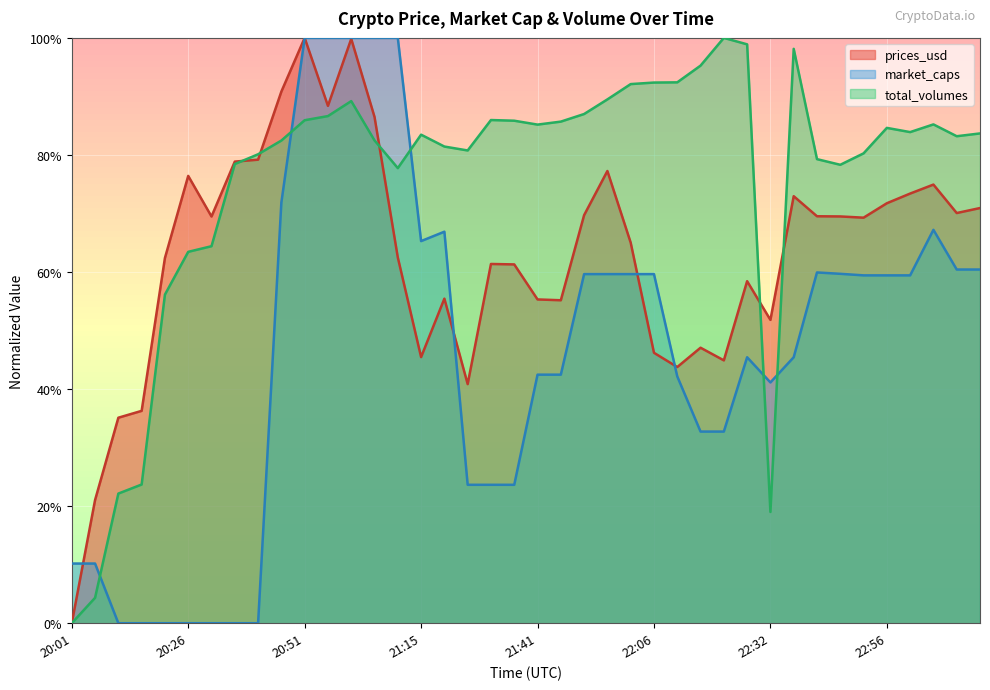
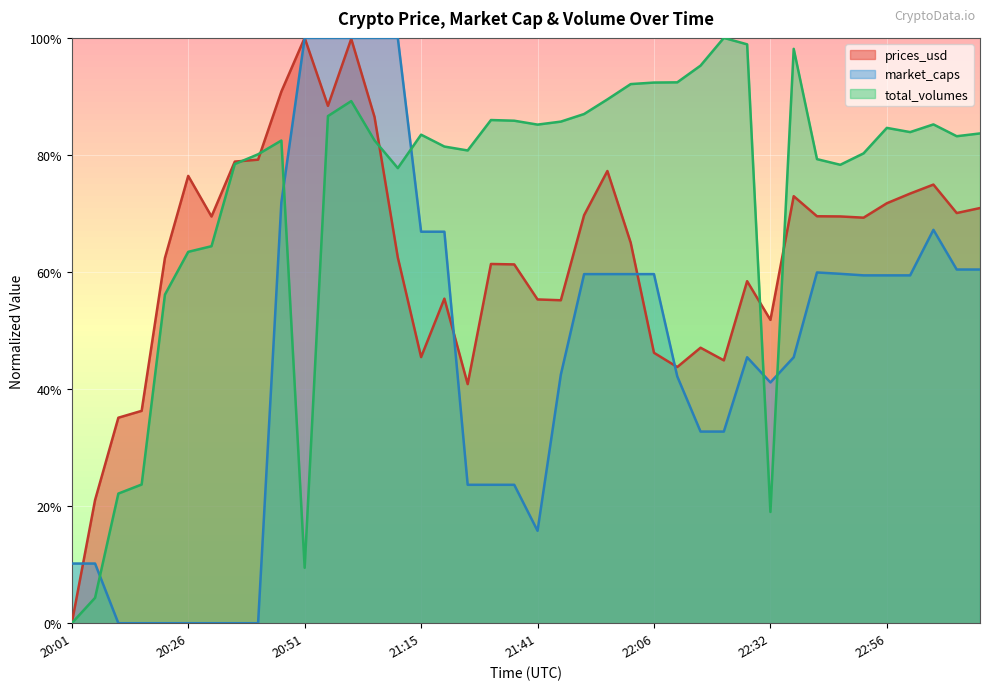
total_volumes, 20:51: 86% -> 9%
market_caps, 21:15: 65% -> 67%
market_caps, 21:41: 42% -> 16%
